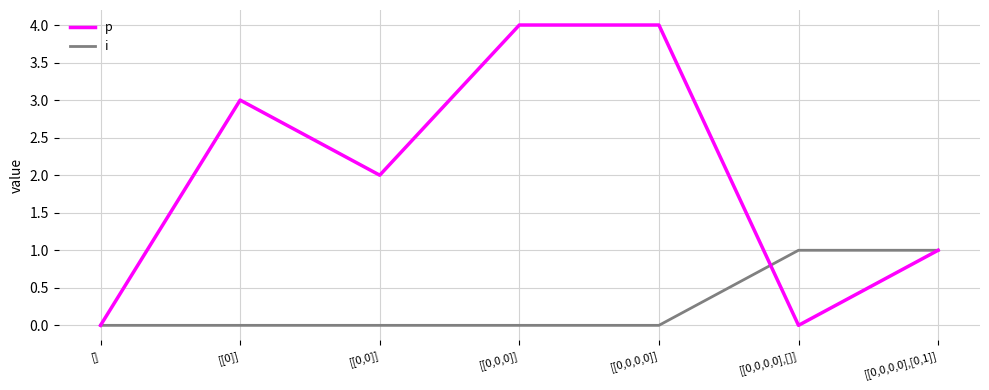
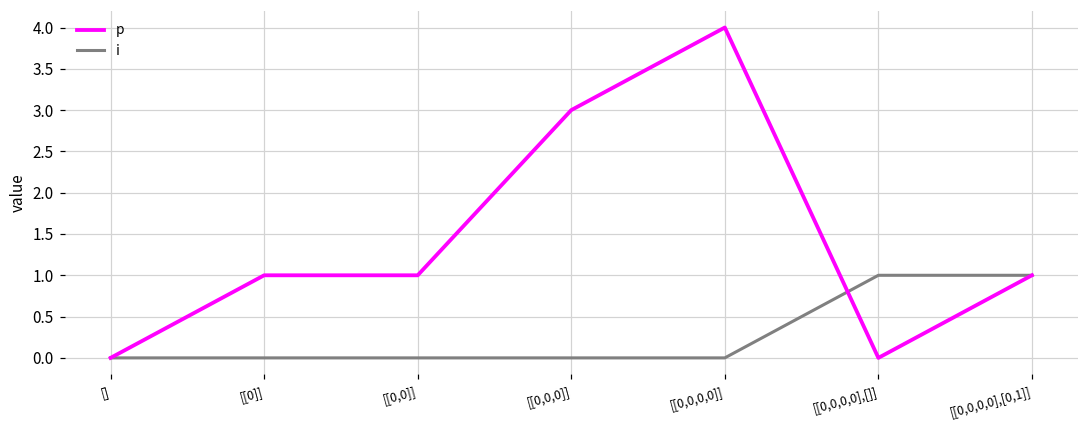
p, [[0]]: 3 -> 1
p, [[0,0]]: 2 -> 1
p, [[0,0,0]]: 4 -> 3
